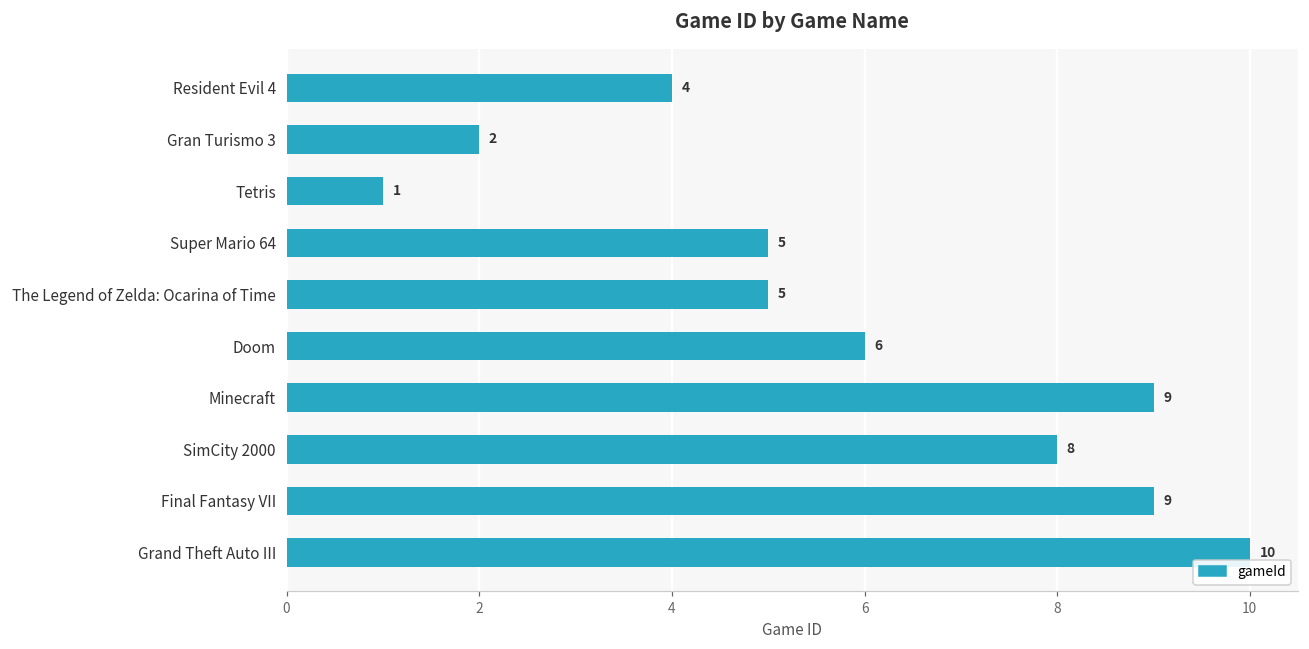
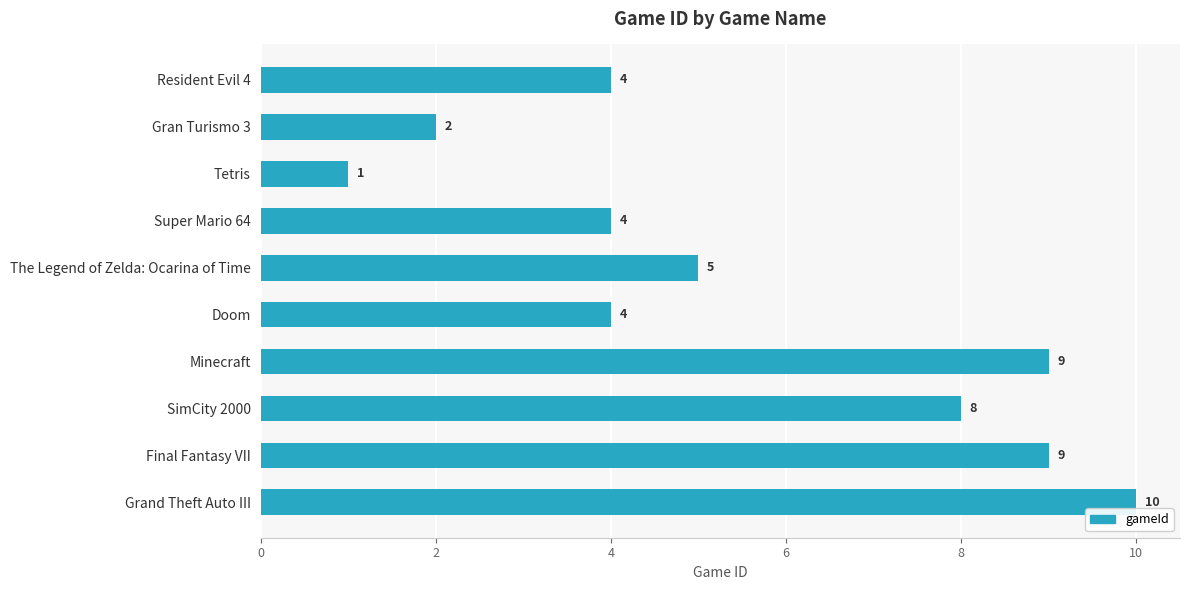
Super Mario 64: 5 -> 4
Doom: 6 -> 4
